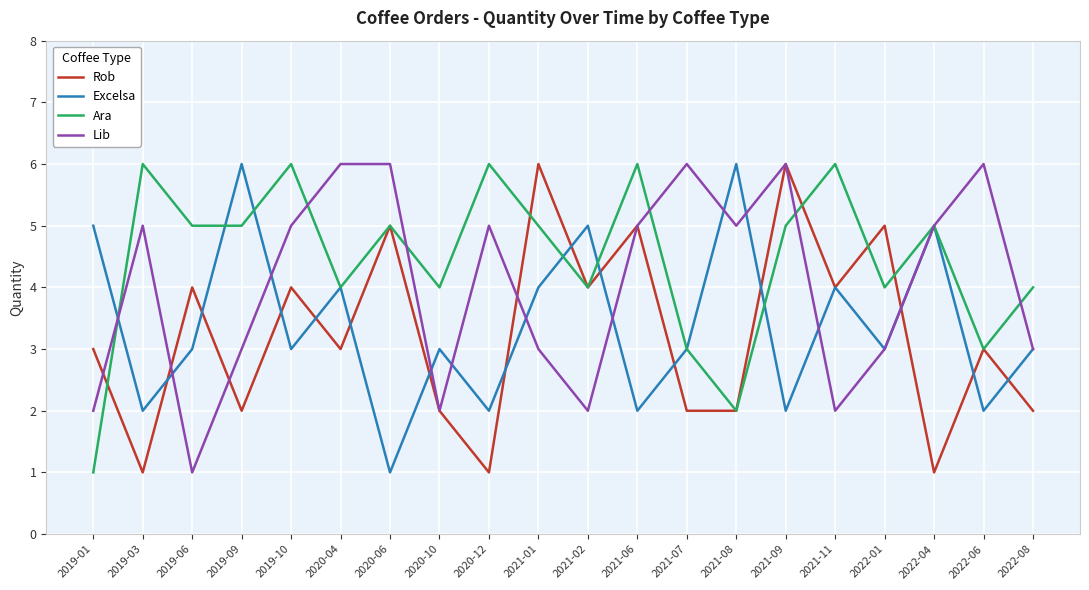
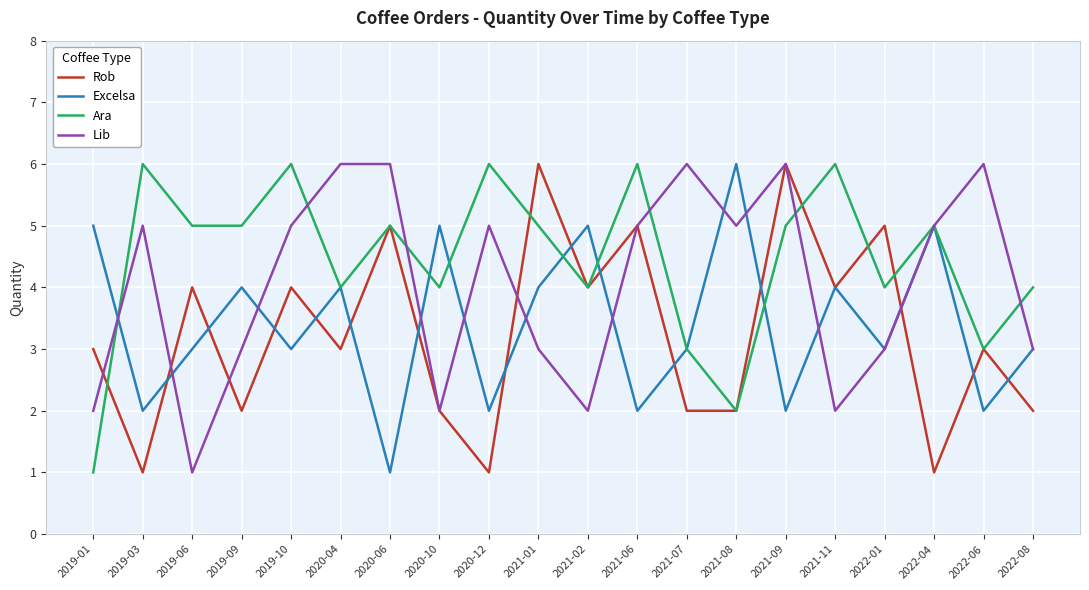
Excelsa, 2019-09: 6 -> 4
Excelsa, 2020-10: 3 -> 5
